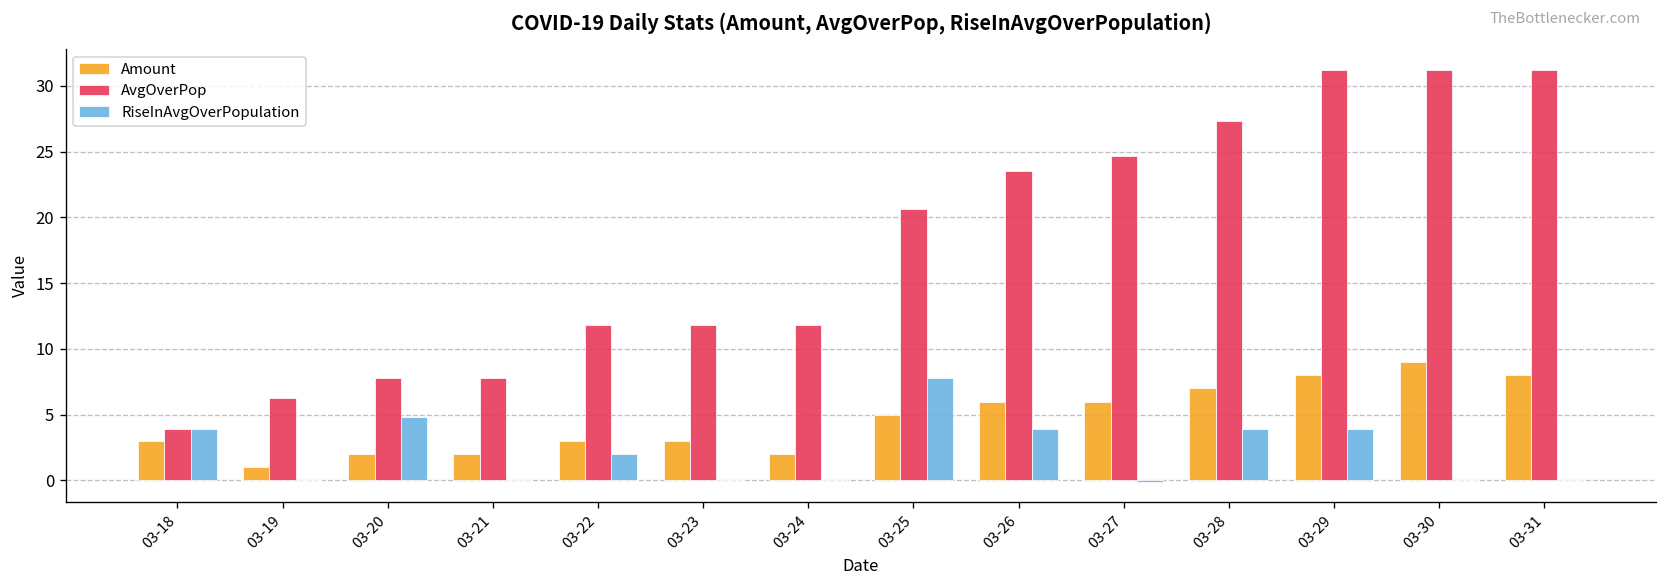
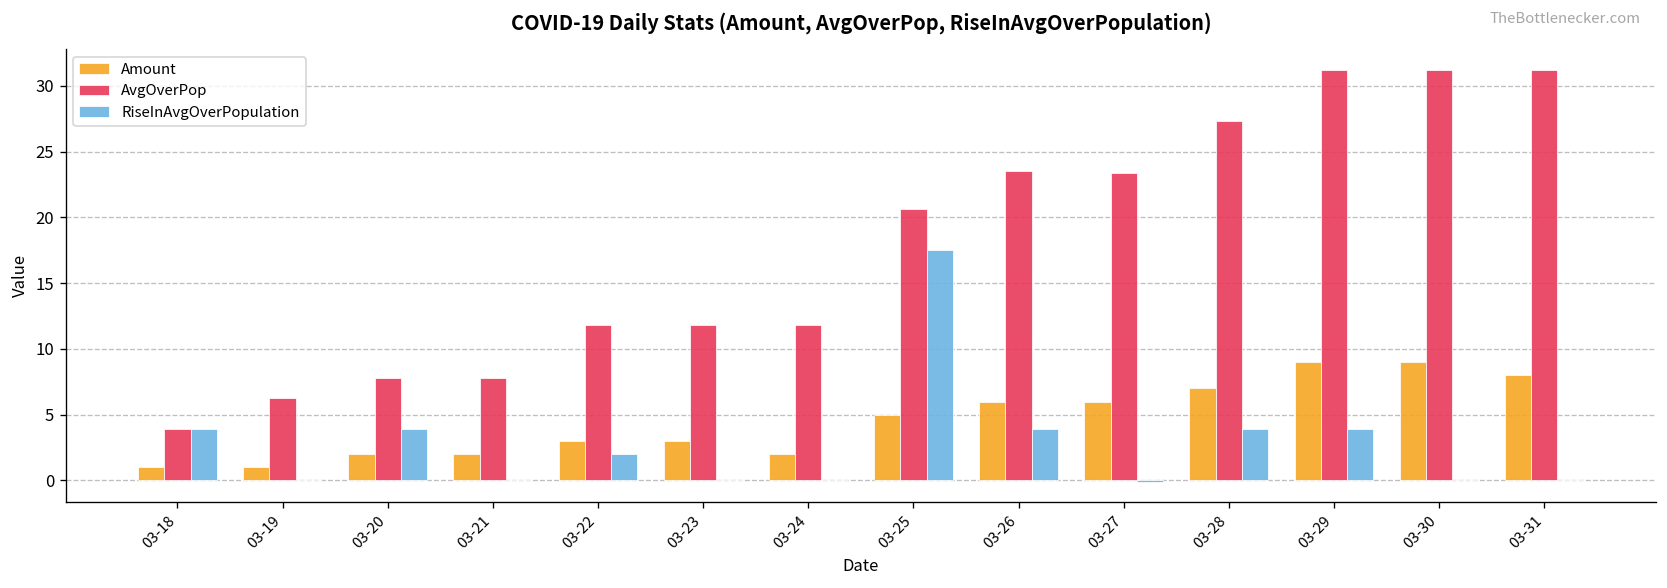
Amount, 03-18: 3 -> 1
RiseInAvgOverPopulation, 03-20: 4.8 -> 3.9
RiseInAvgOverPopulation, 03-25: 7.8 -> 17.5
AvgOverPop, 03-27: 24.7 -> 23.4
Amount, 03-29: 8 -> 9
